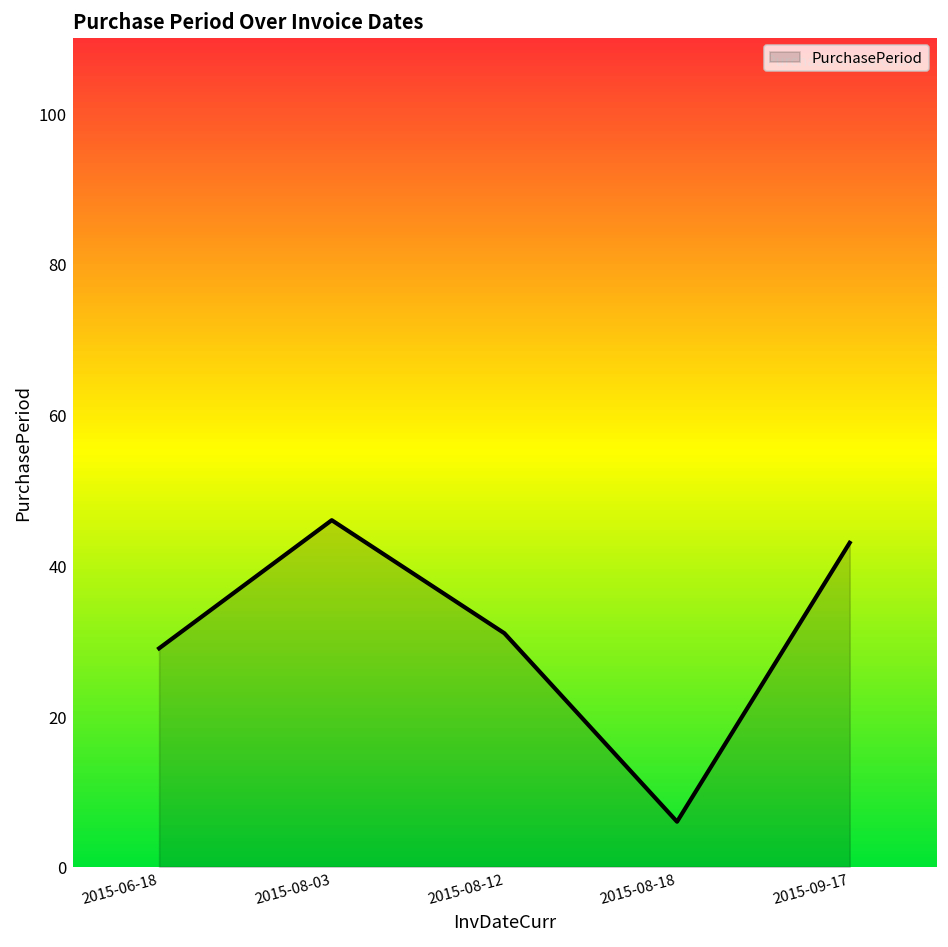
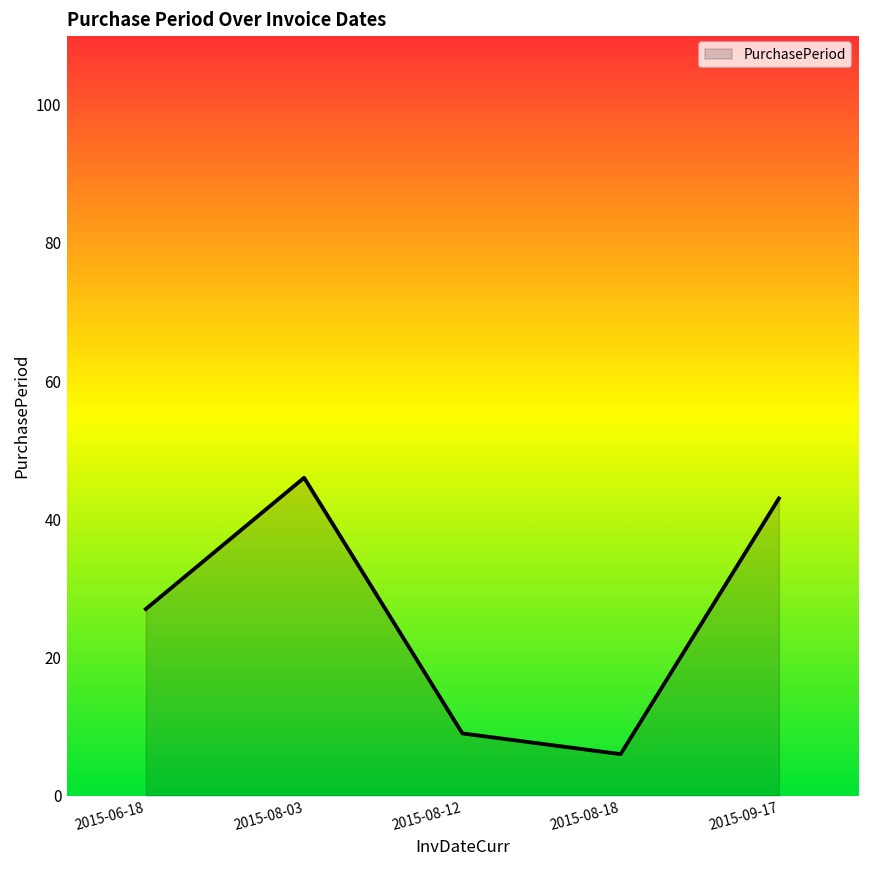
2015-06-18: 29 -> 27
2015-08-12: 31 -> 9
